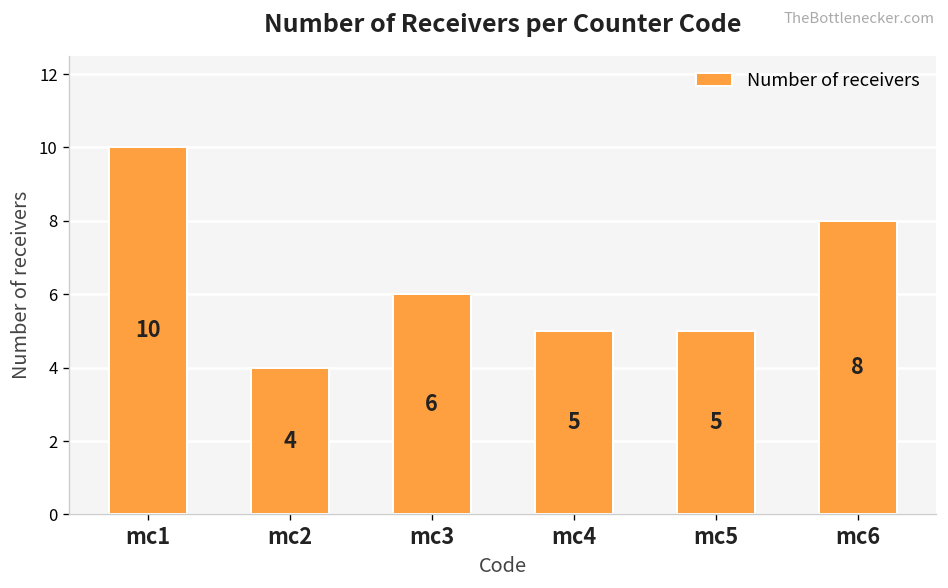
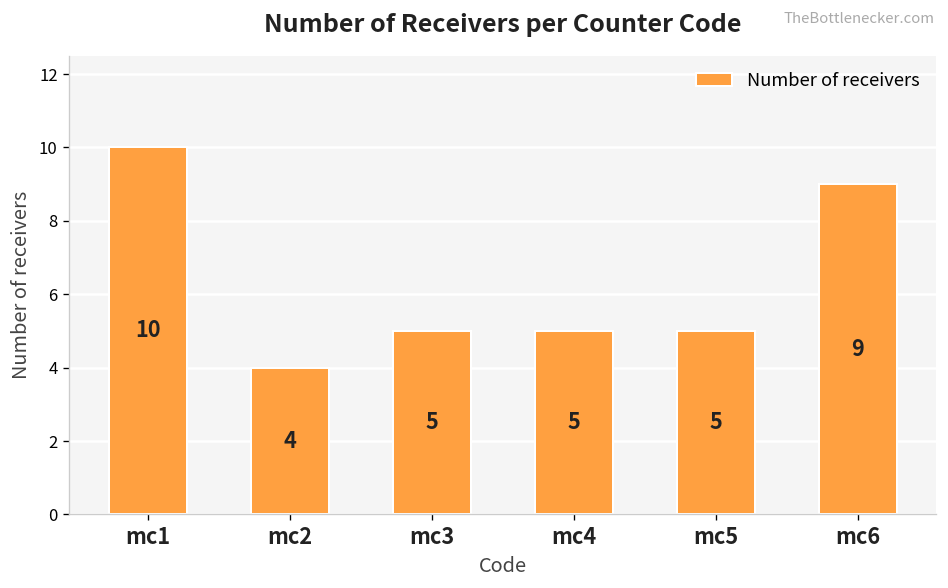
mc3: 6 -> 5
mc6: 8 -> 9
